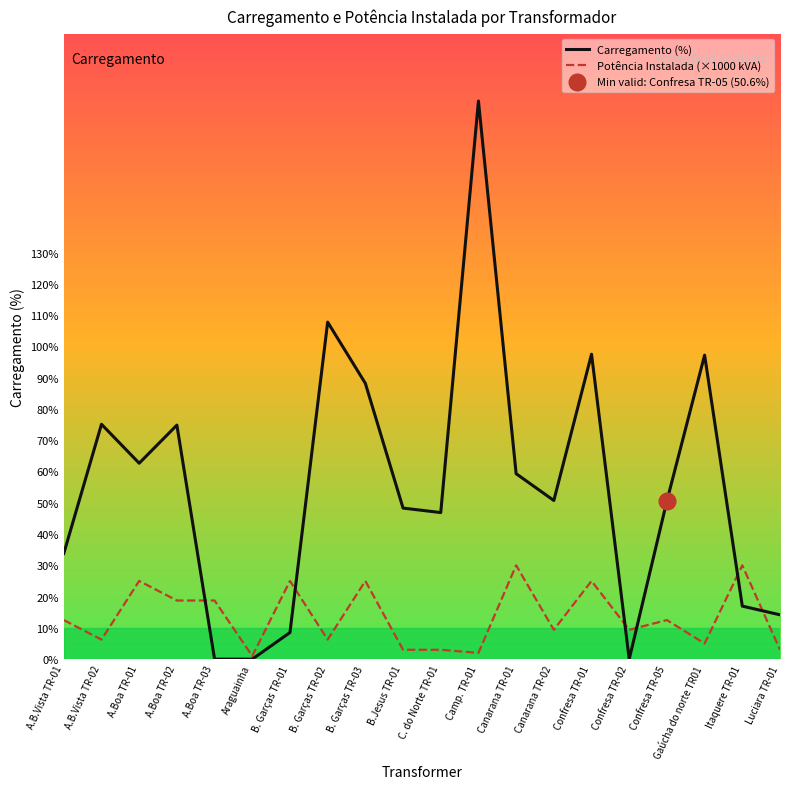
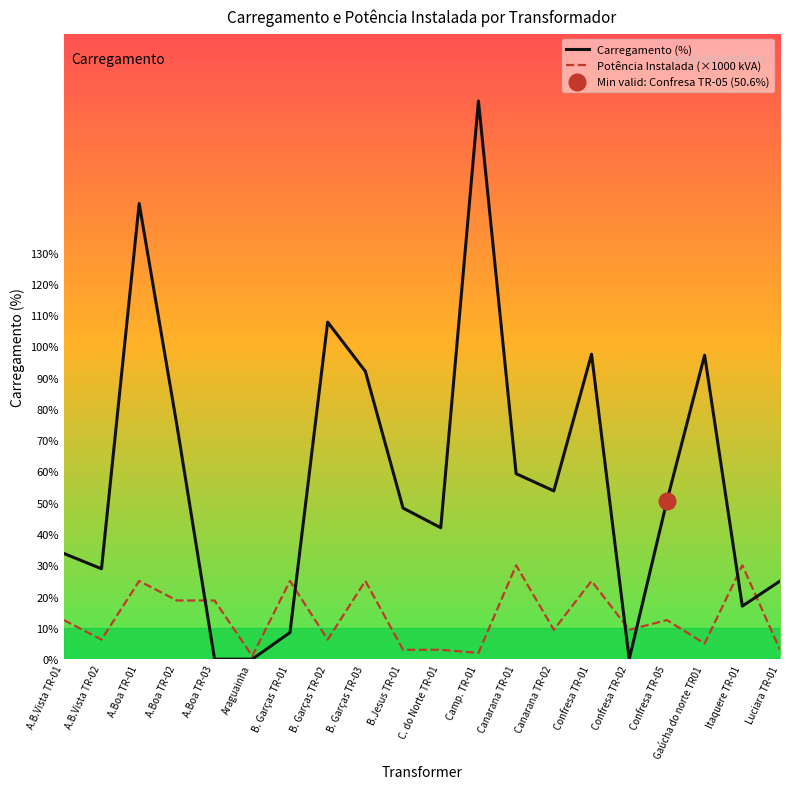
Carregamento (%), A.B.Vista TR-02: 75% -> 29%
Carregamento (%), A.Boa TR-01: 63% -> 146%
Carregamento (%), B. Garças TR-03: 88% -> 92%
Carregamento (%), C. do Norte TR-01: 47% -> 42%
Carregamento (%), Canarana TR-02: 51% -> 54%
Carregamento (%), Luciara TR-01: 14% -> 25%
